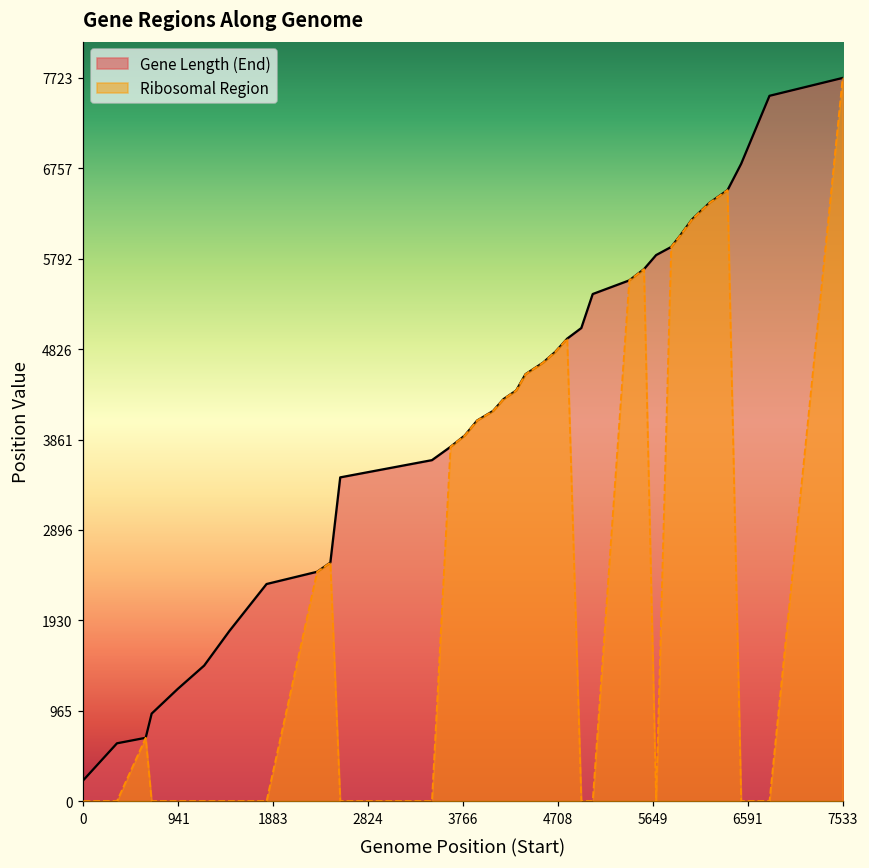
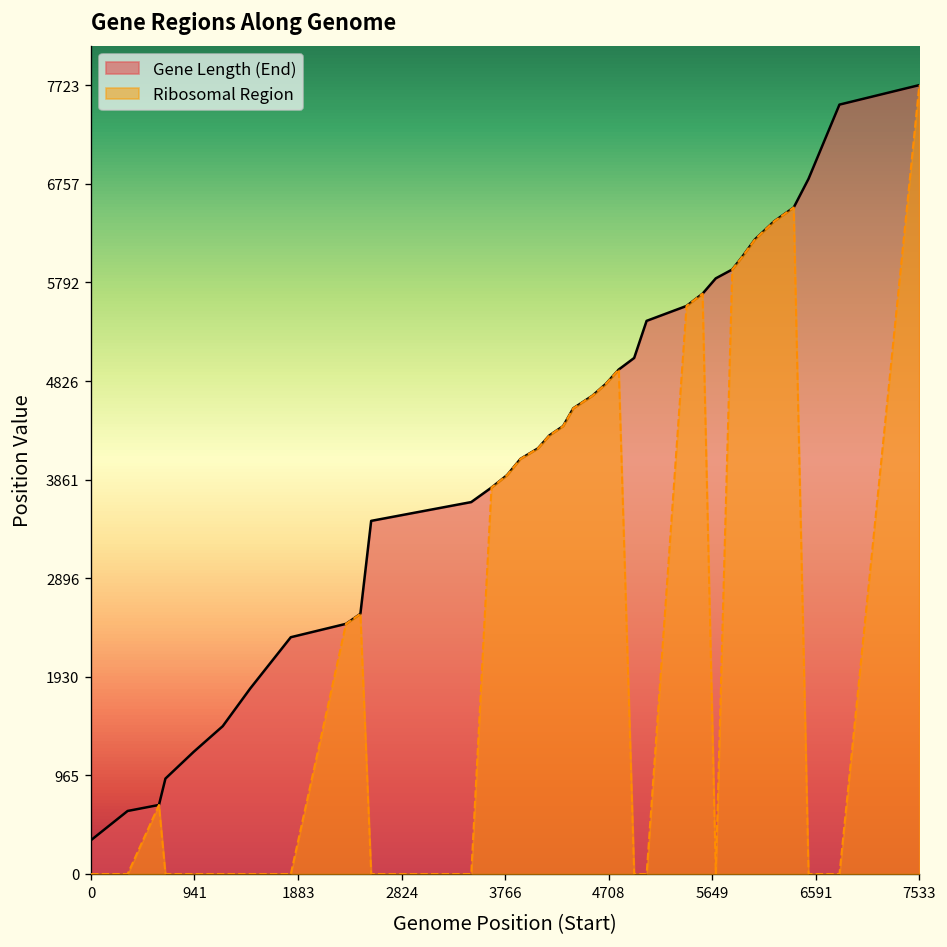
Gene Length (End), 0: 200 -> 300
